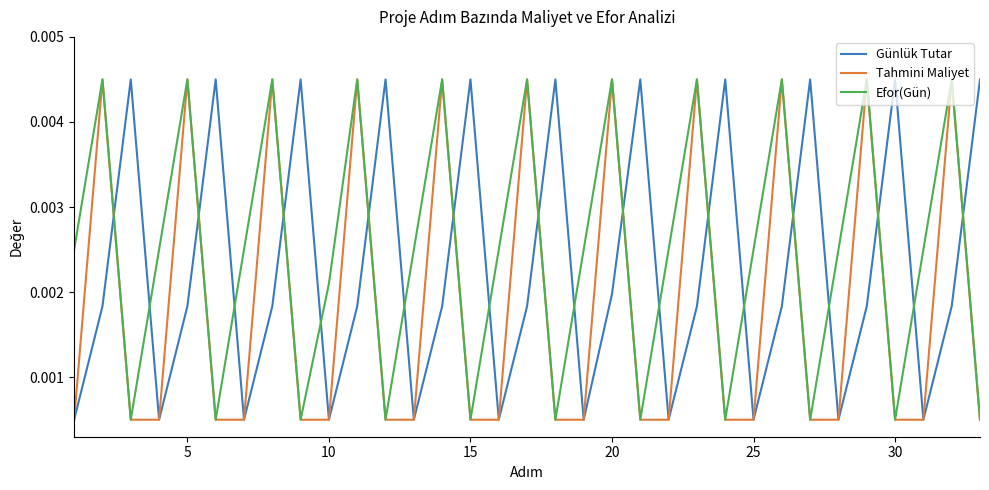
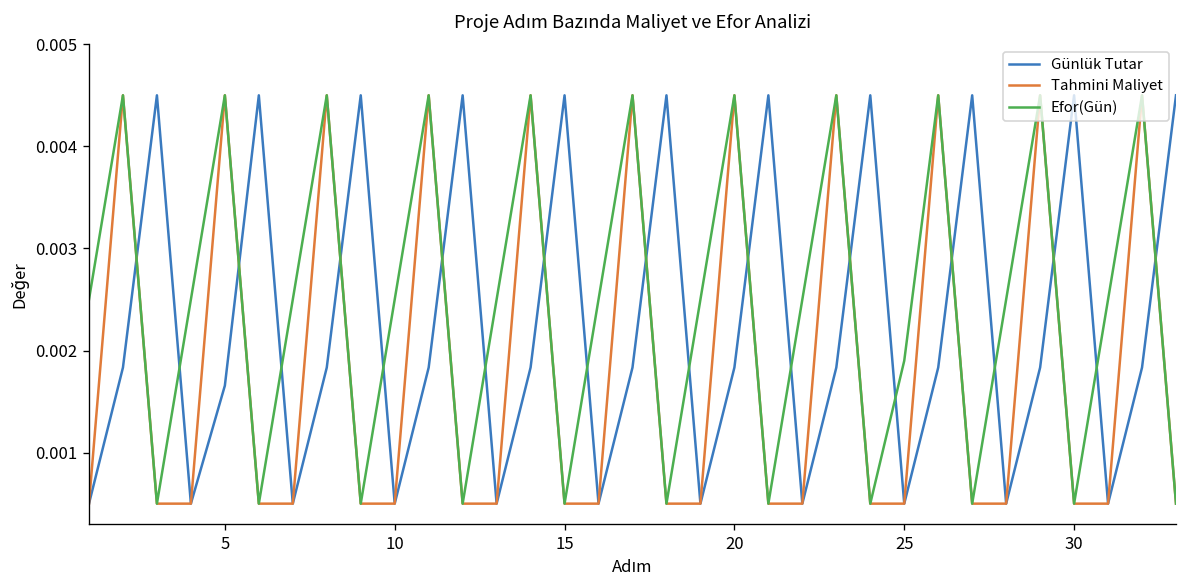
Günlük Tutar, 5: 0.0018 -> 0.0017
Efor(Gün), 10: 0.0021 -> 0.0025
Günlük Tutar, 20: 0.0020 -> 0.0018
Efor(Gün), 25: 0.0025 -> 0.0019
